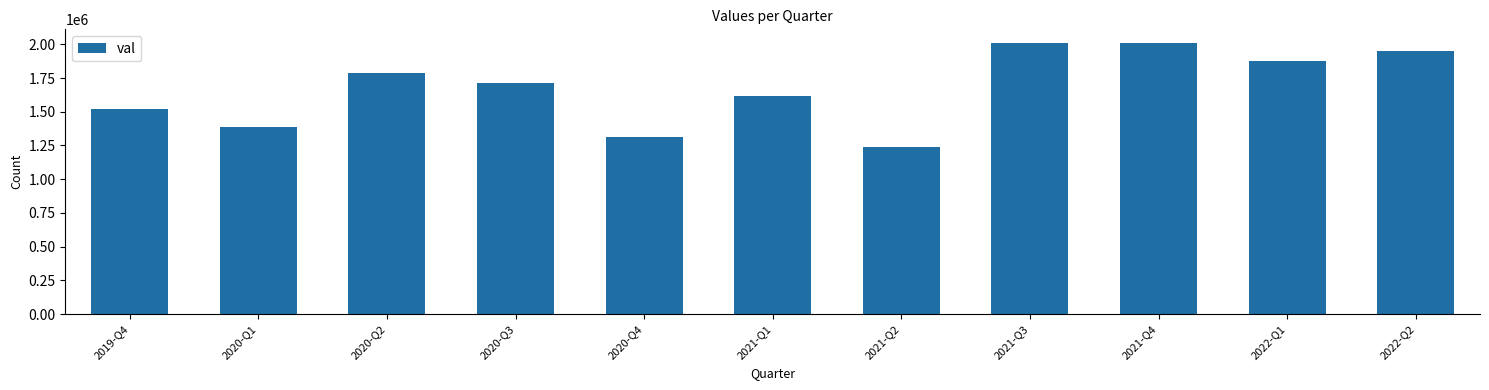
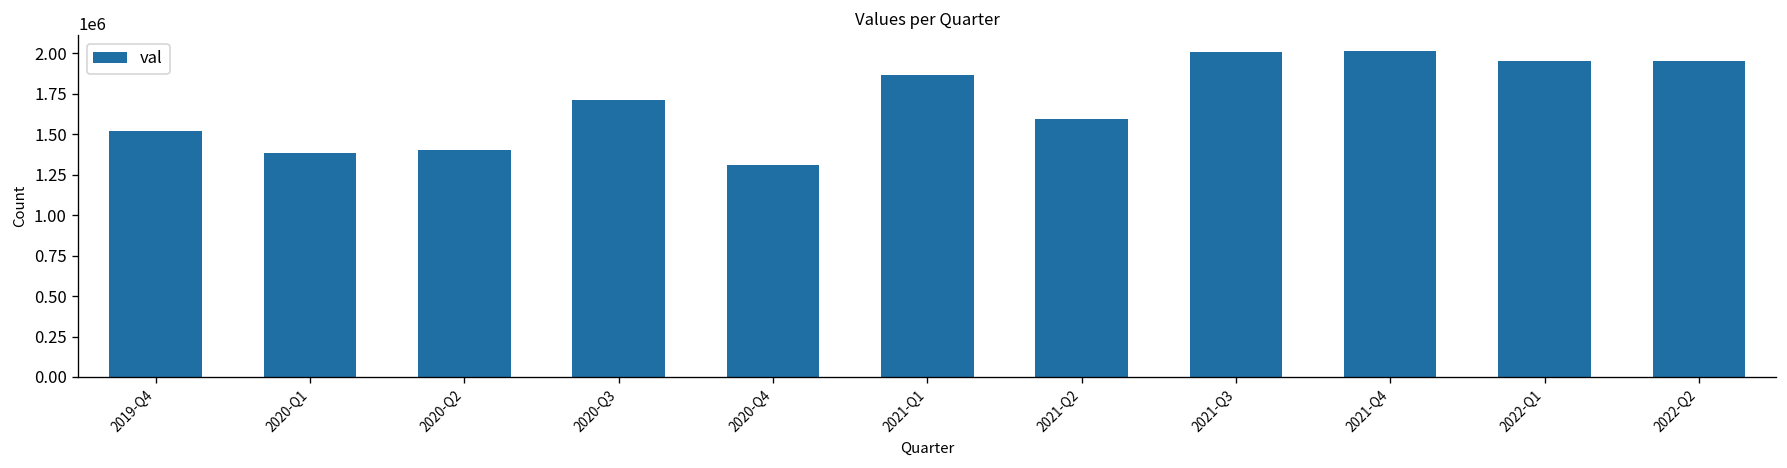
2020-Q2: 1790000 -> 1400000
2021-Q1: 1620000 -> 1870000
2021-Q2: 1240000 -> 1590000
2022-Q1: 1880000 -> 1950000
